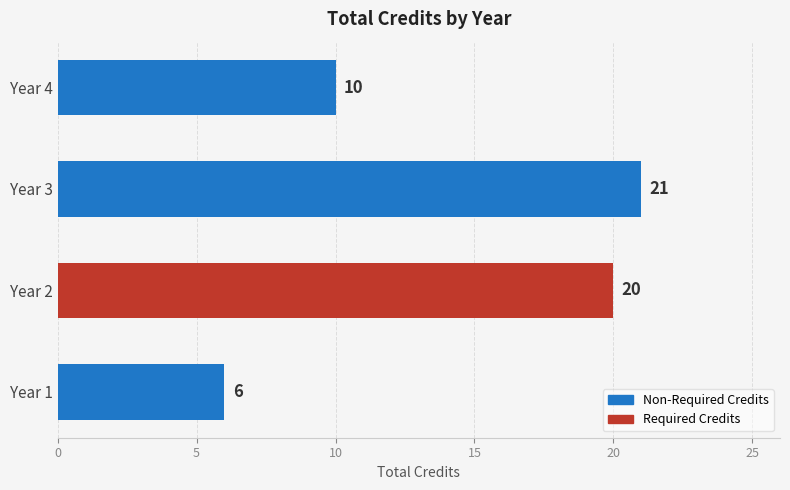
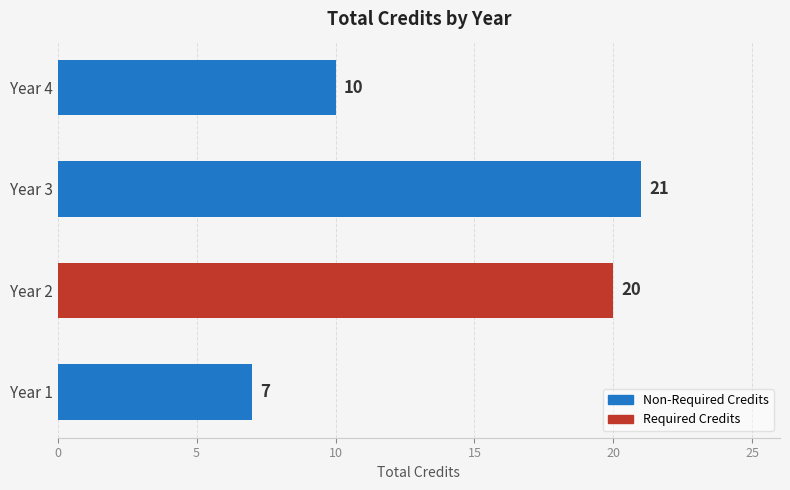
Year 1: 6 -> 7
